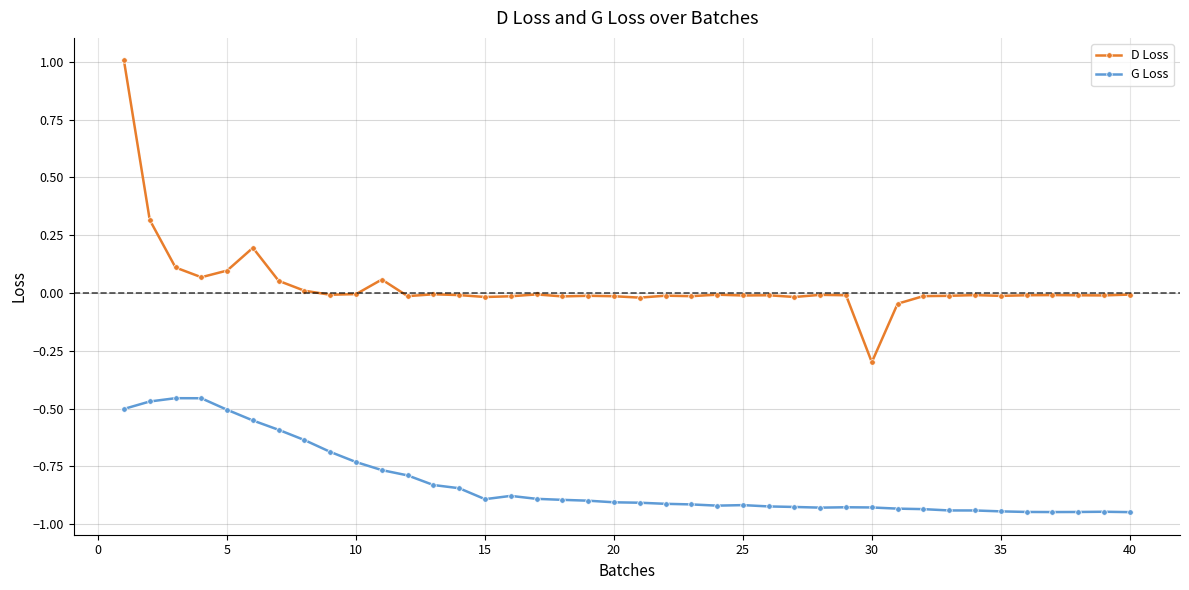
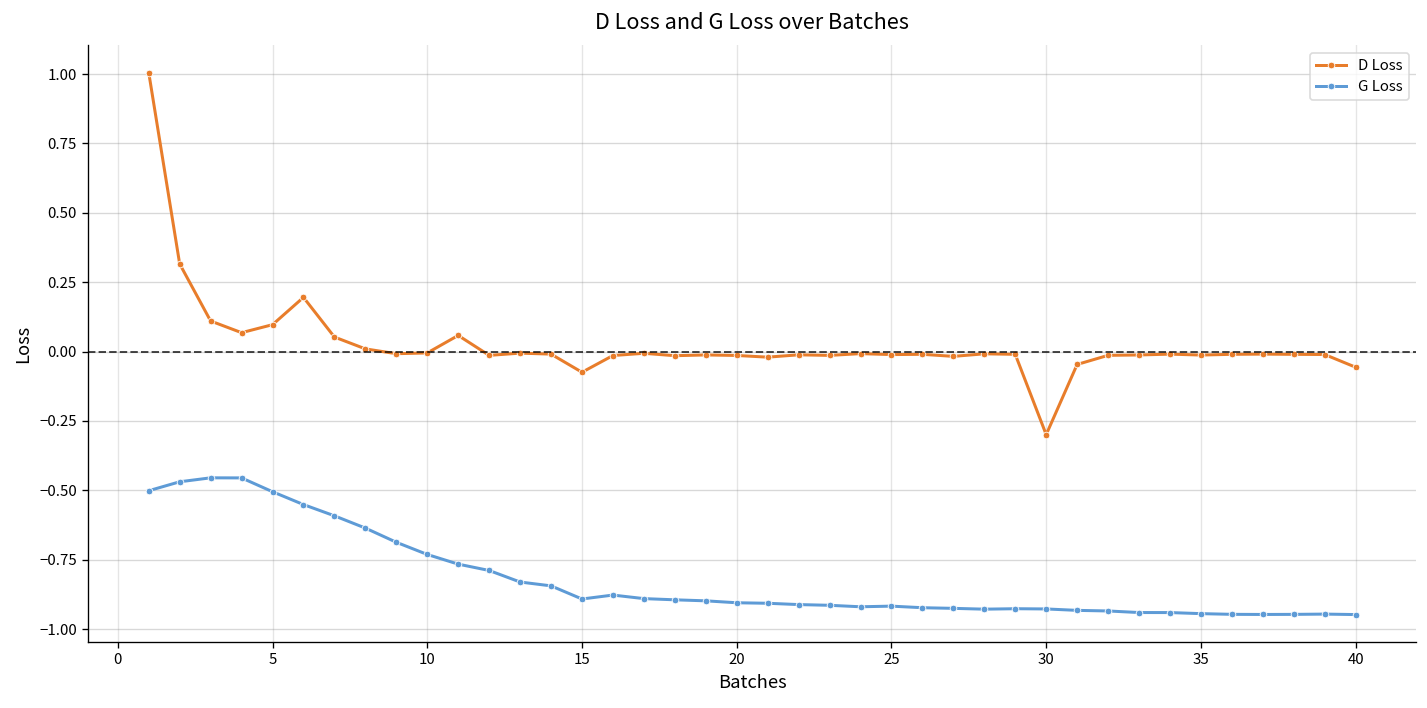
D Loss, 15: -0.02 -> -0.07
D Loss, 40: -0.01 -> -0.06
